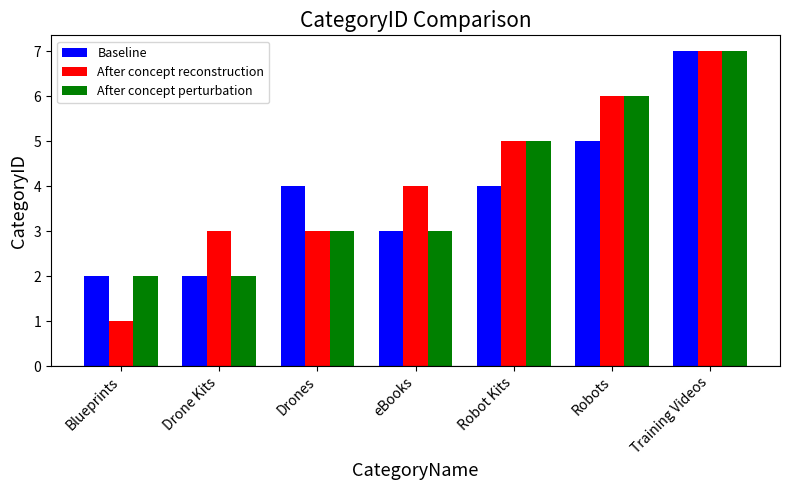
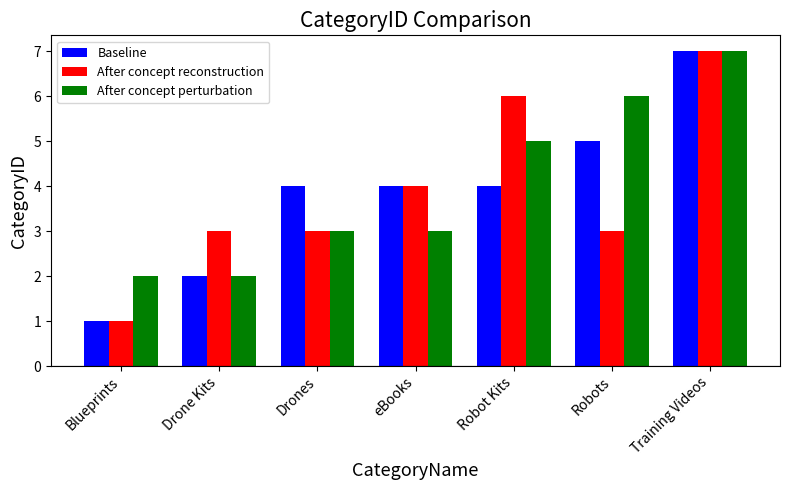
Baseline, Blueprints: 2 -> 1
Baseline, eBooks: 3 -> 4
After concept reconstruction, Robot Kits: 5 -> 6
After concept reconstruction, Robots: 6 -> 3
